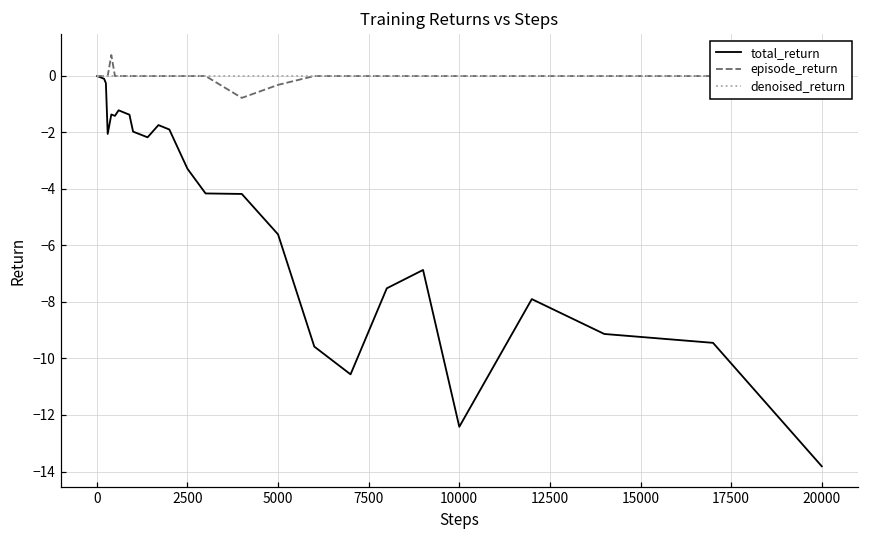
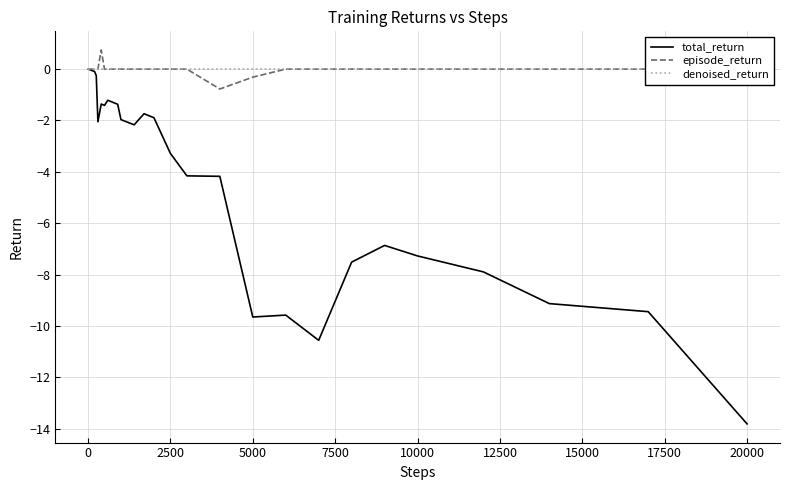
total_return, 5000: -5.6 -> -9.7
total_return, 10000: -12.4 -> -7.3
